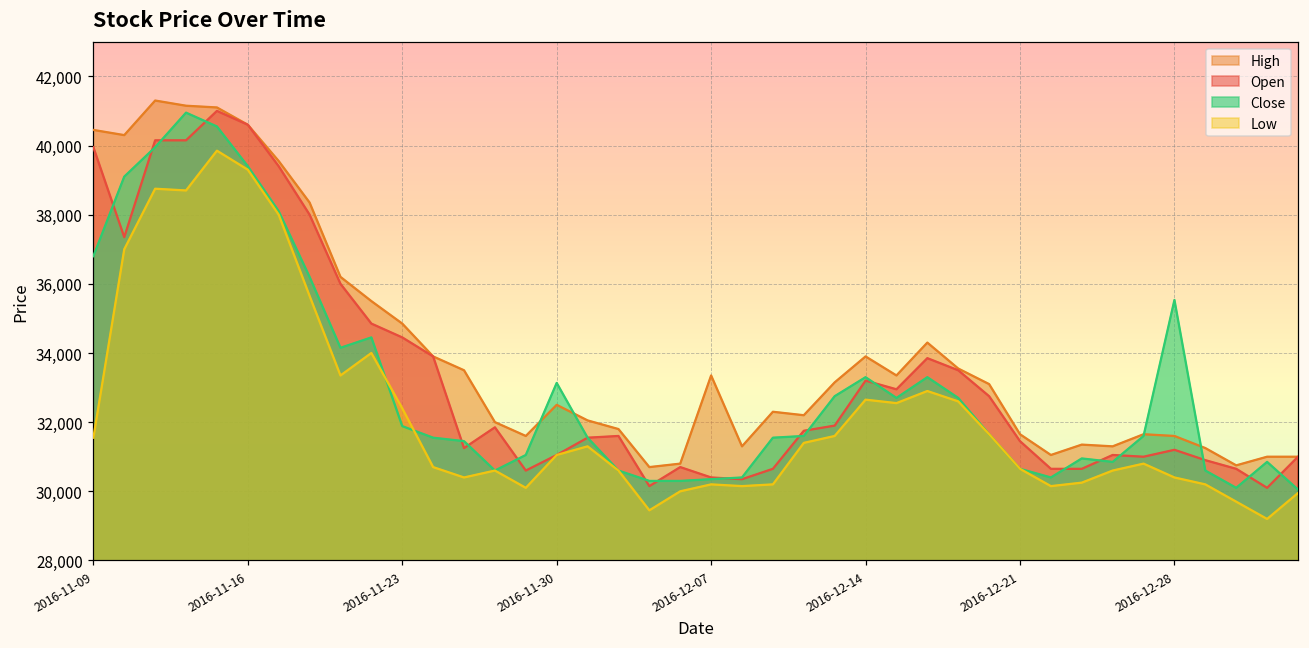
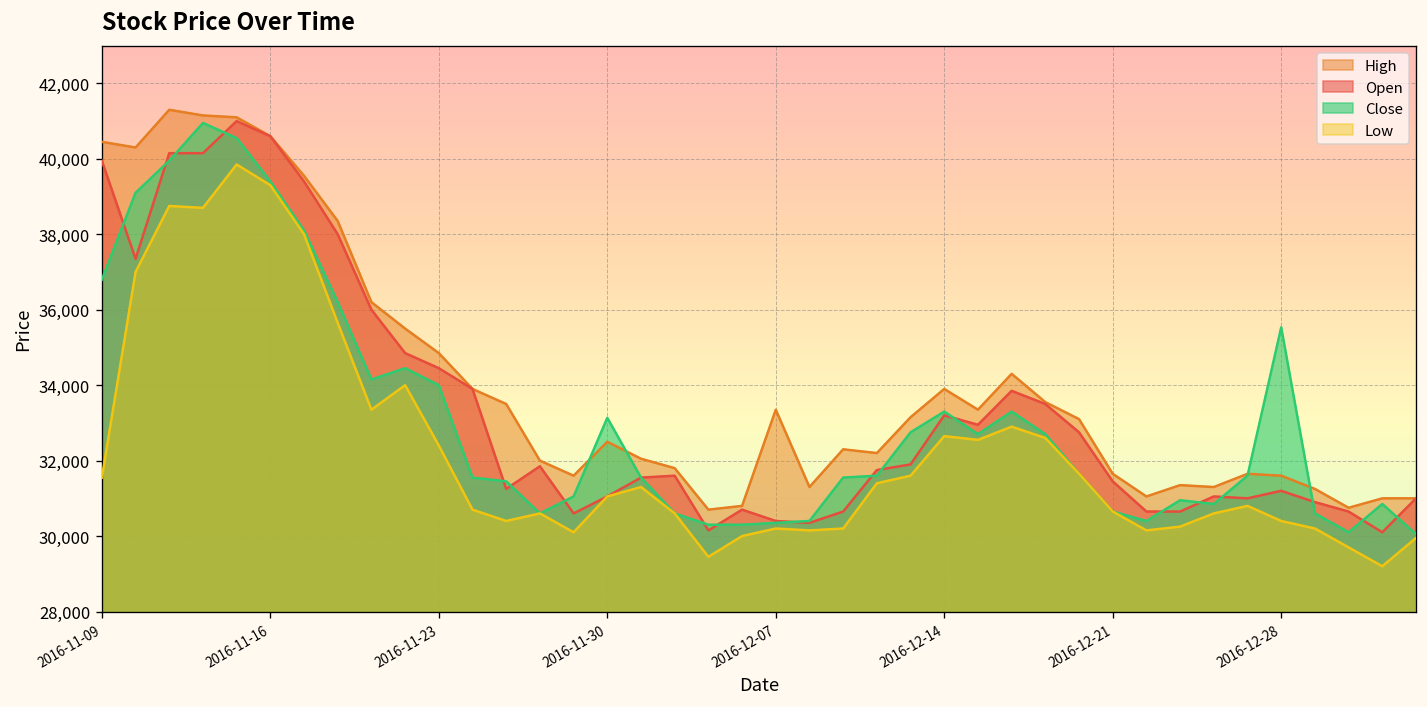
Close, 2016-11-23: 31,900 -> 34,000
